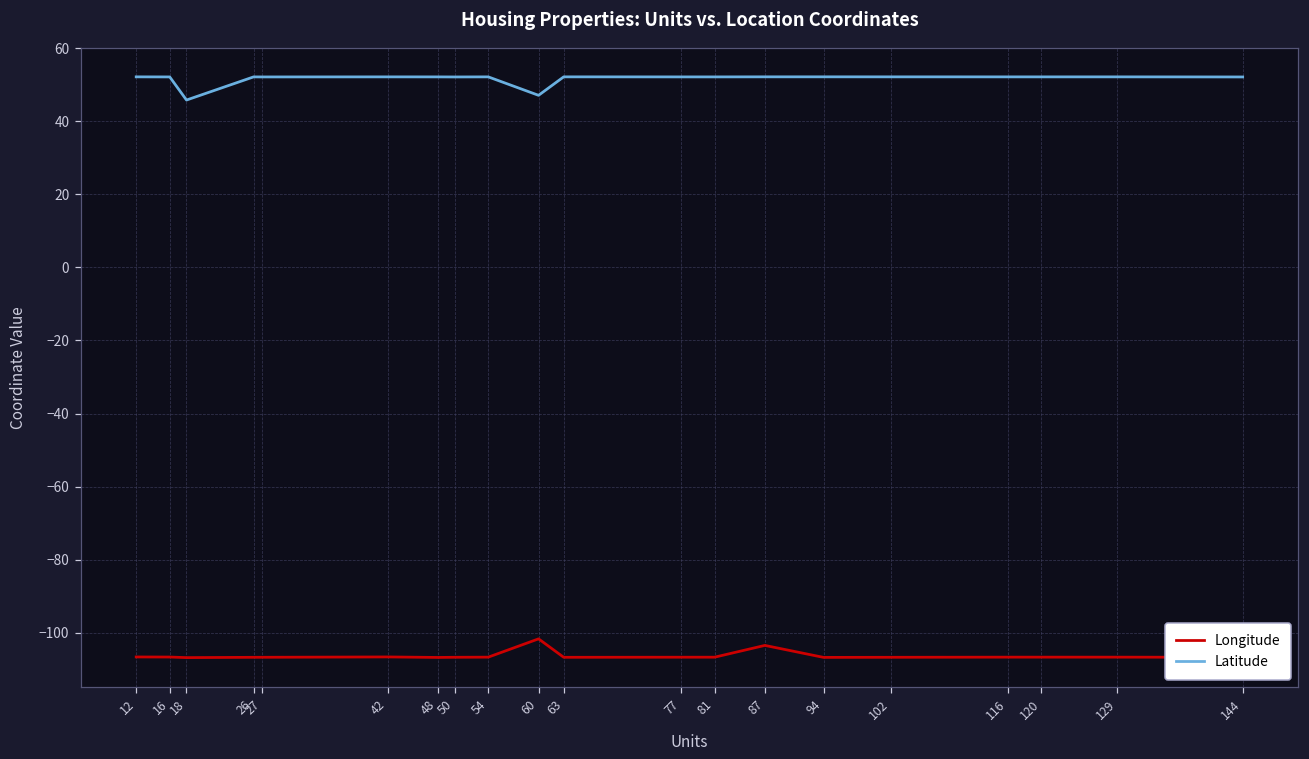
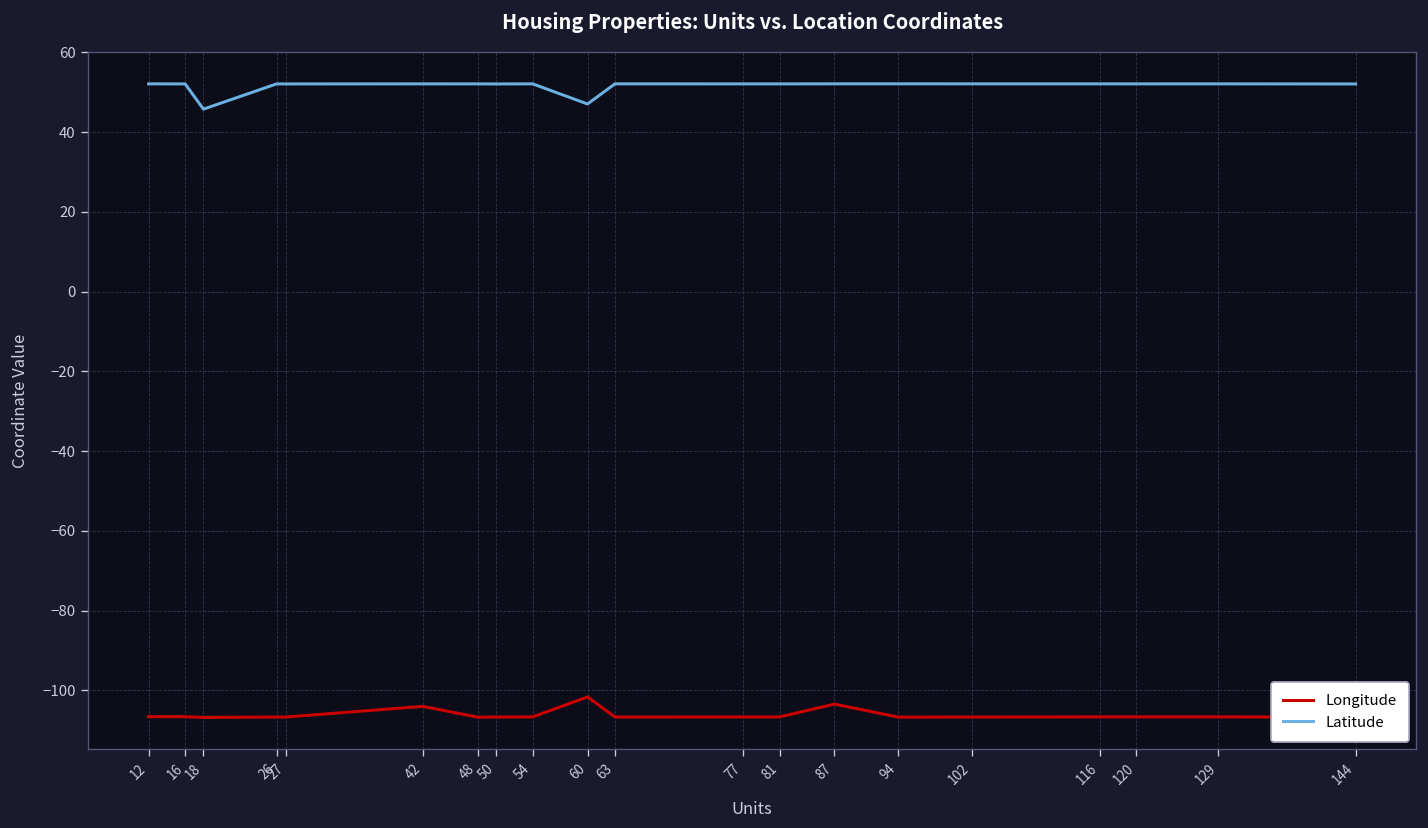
Longitude, 42: -107 -> -104
